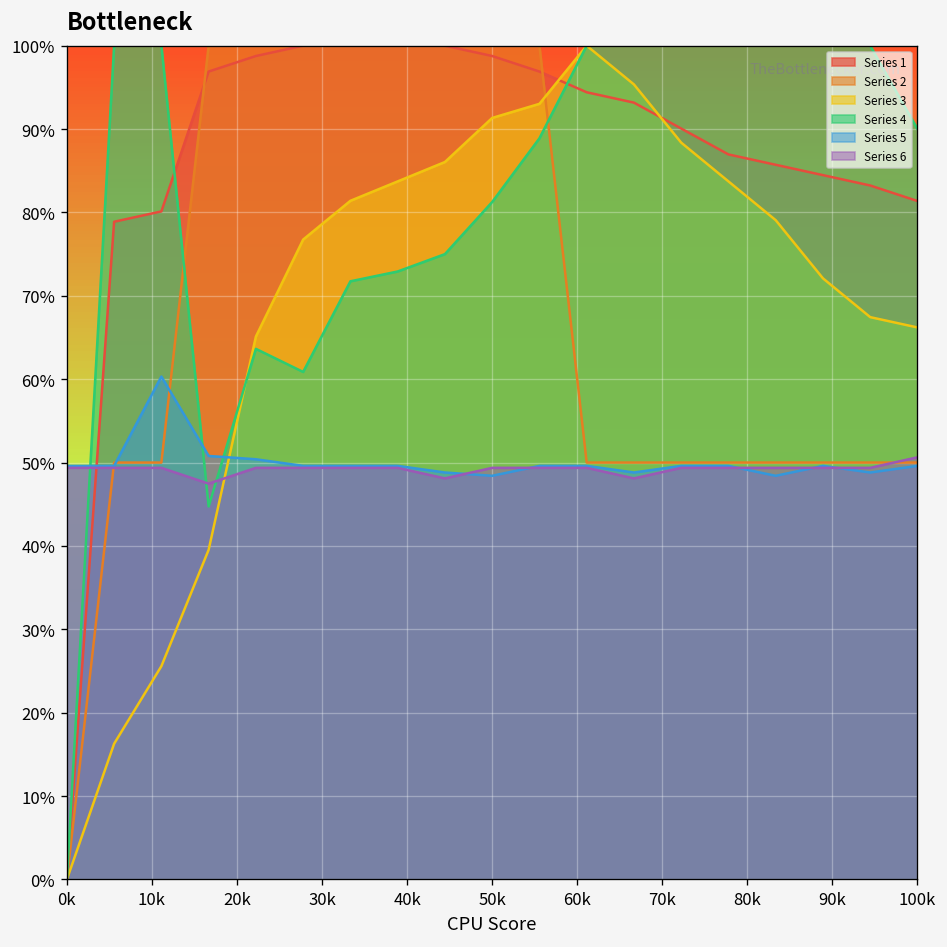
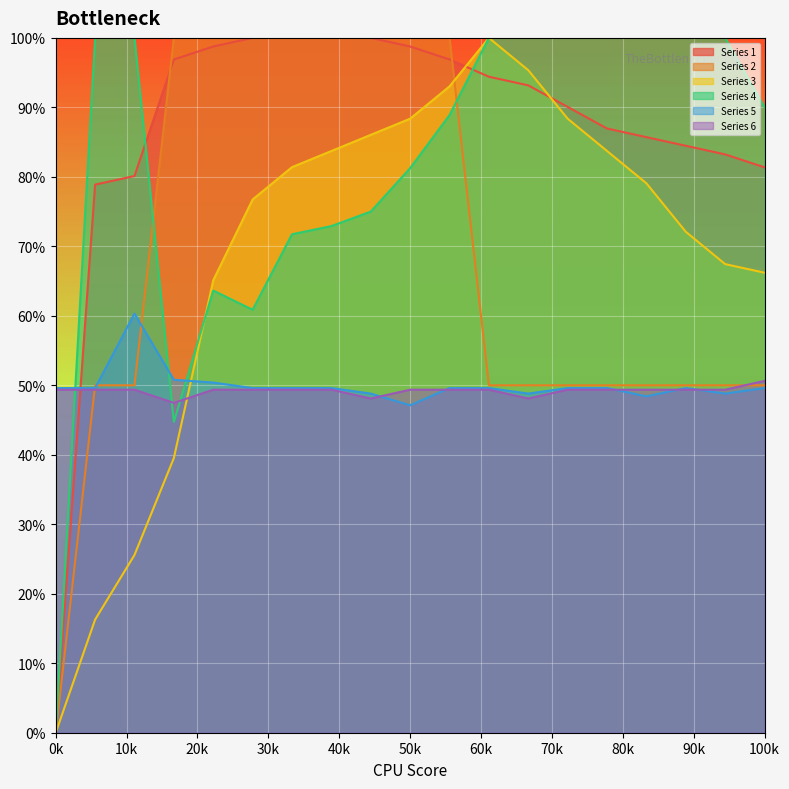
Series 3, 50k: 91% -> 88%
Series 5, 50k: 48% -> 47%
